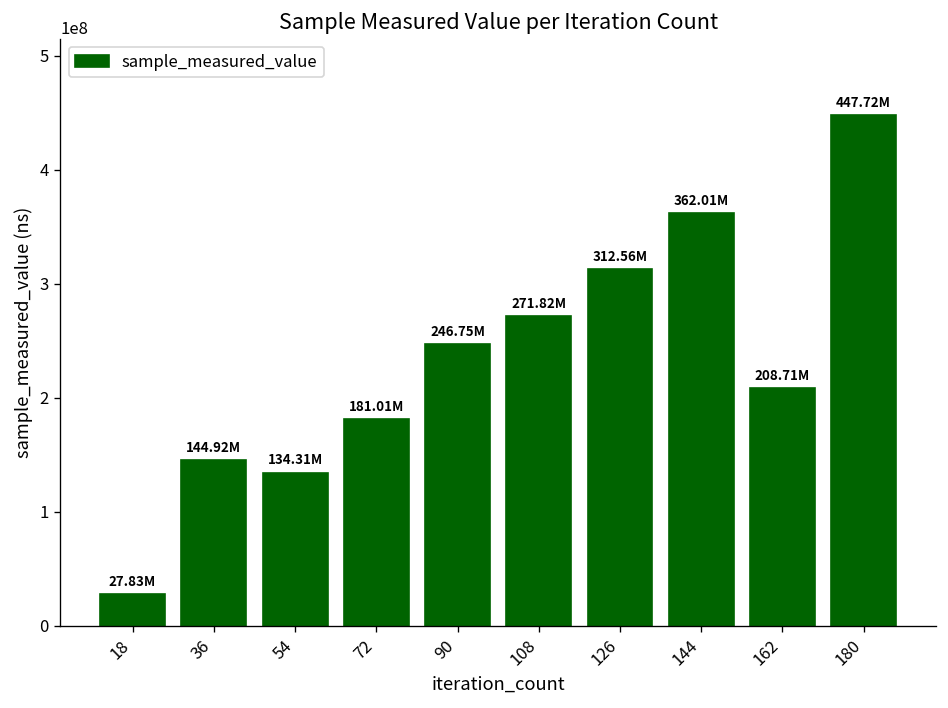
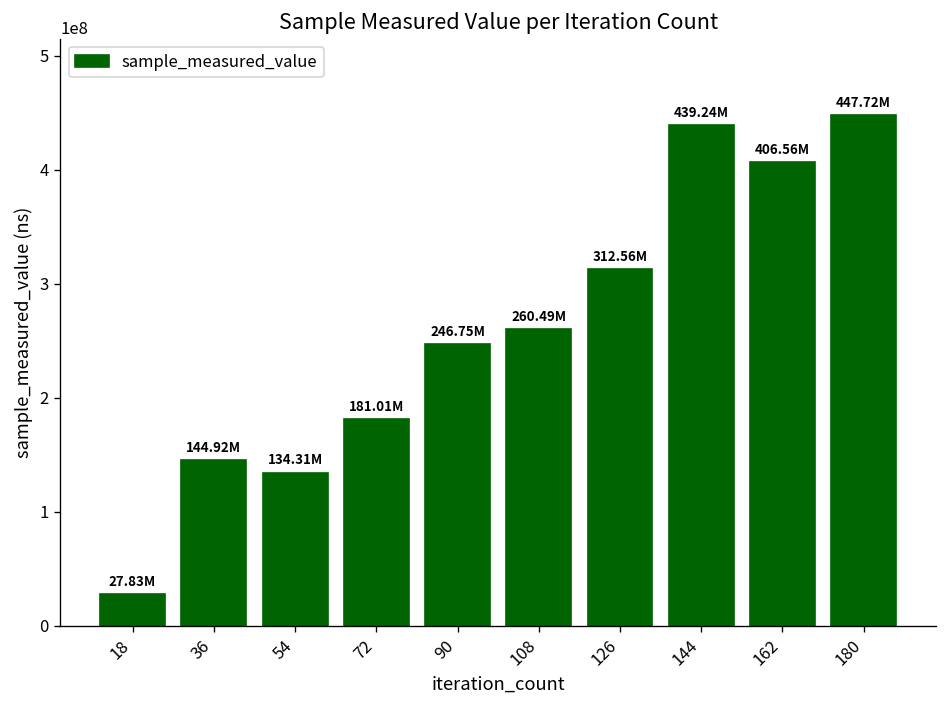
108: 271.82M -> 260.49M
144: 362.01M -> 439.24M
162: 208.71M -> 406.56M
